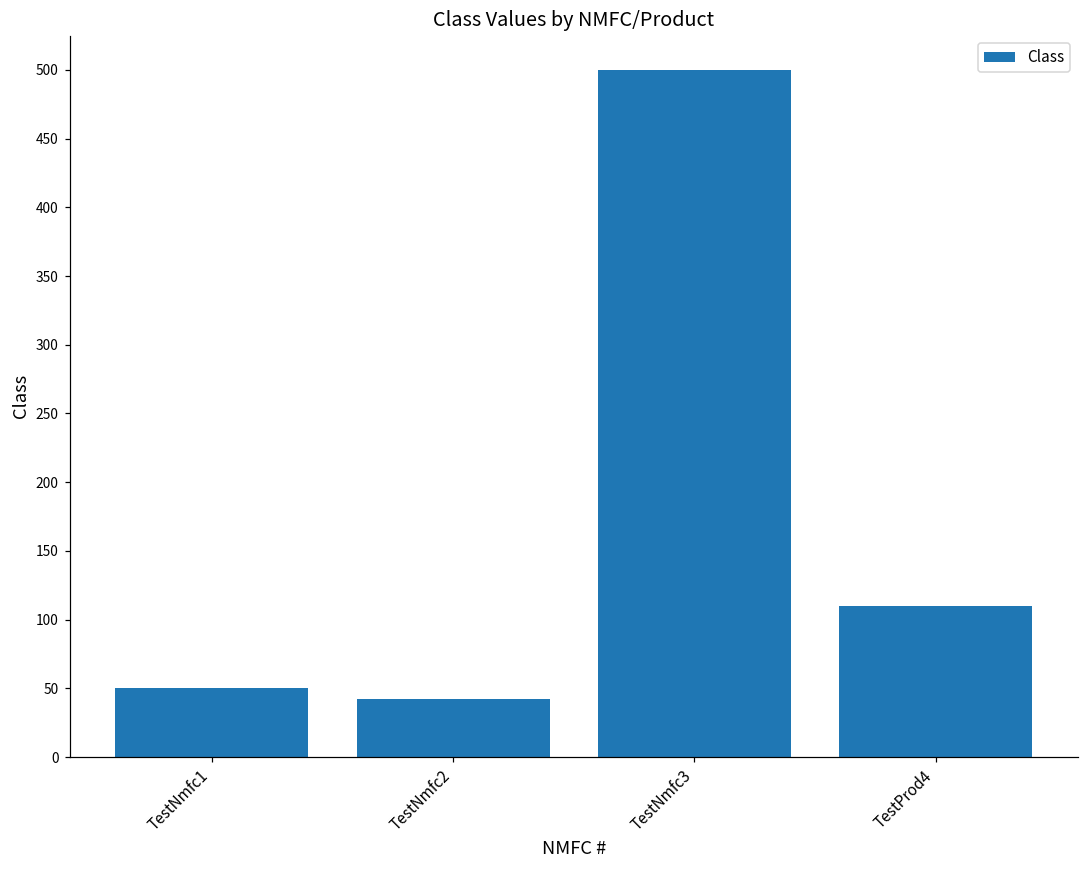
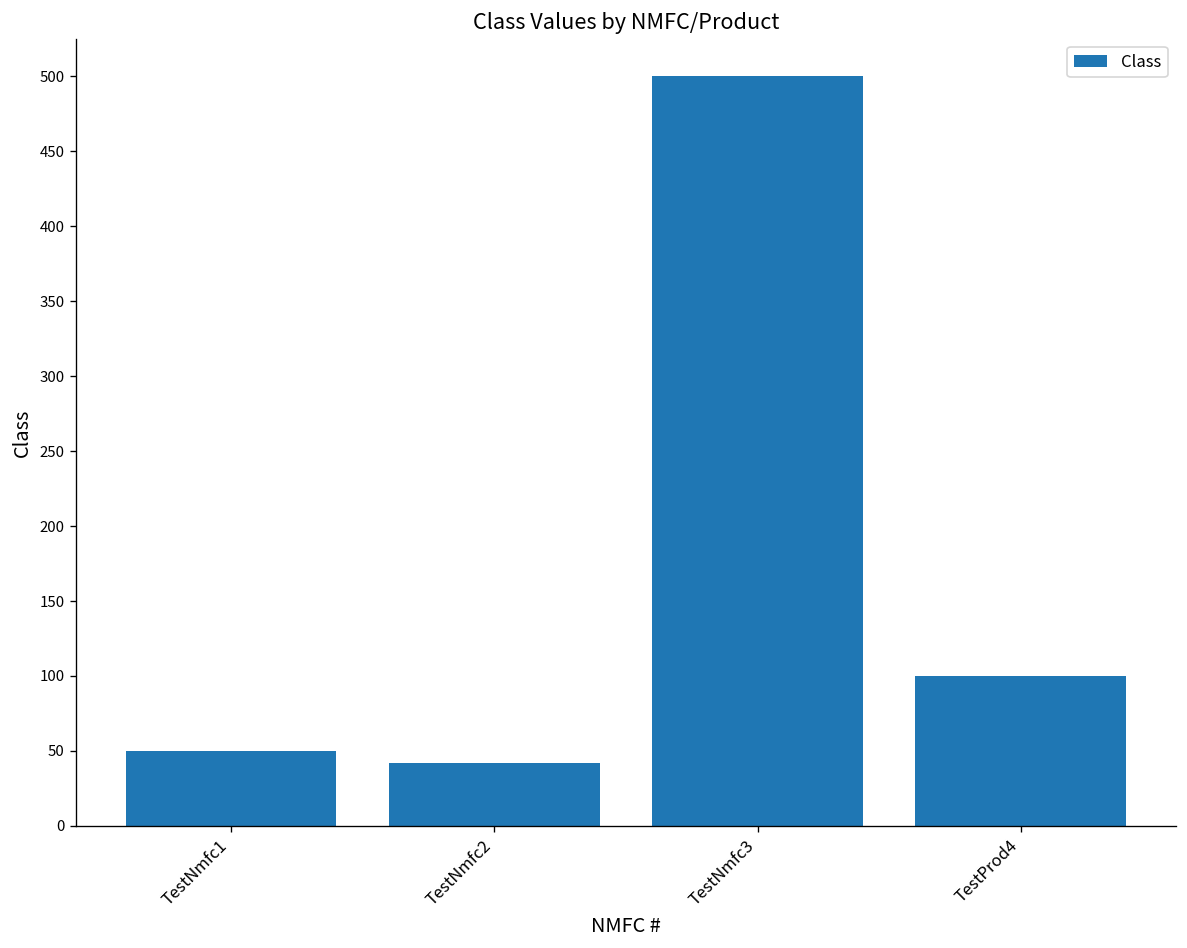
TestProd4: 110 -> 100
